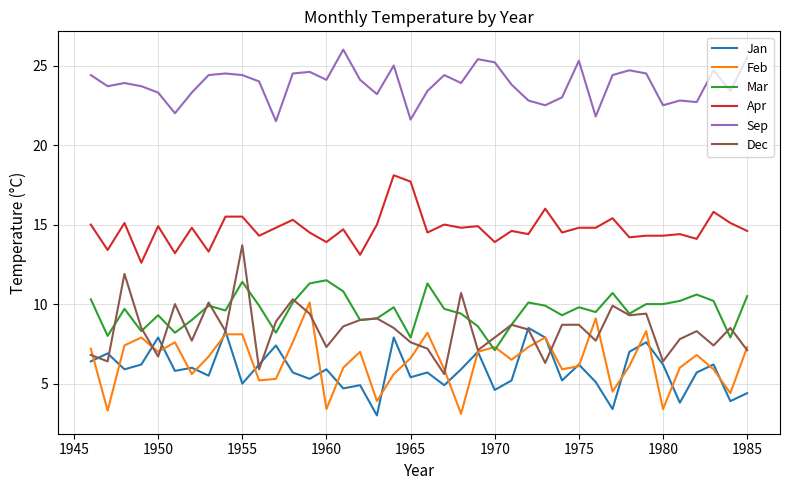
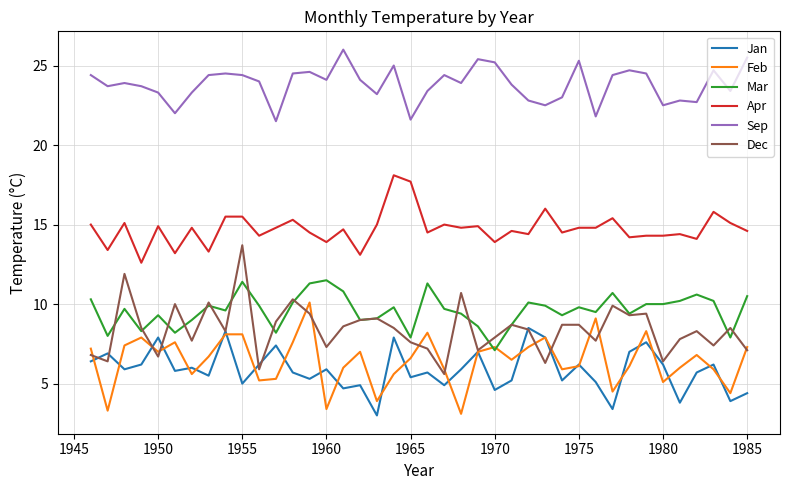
Feb, 1980: 3.4 -> 5.1
